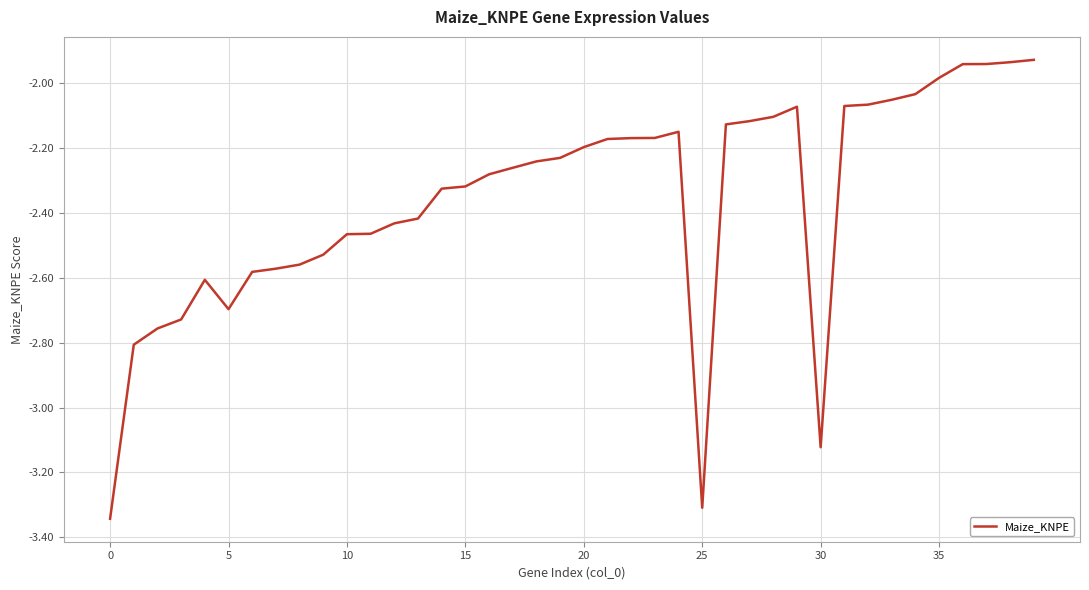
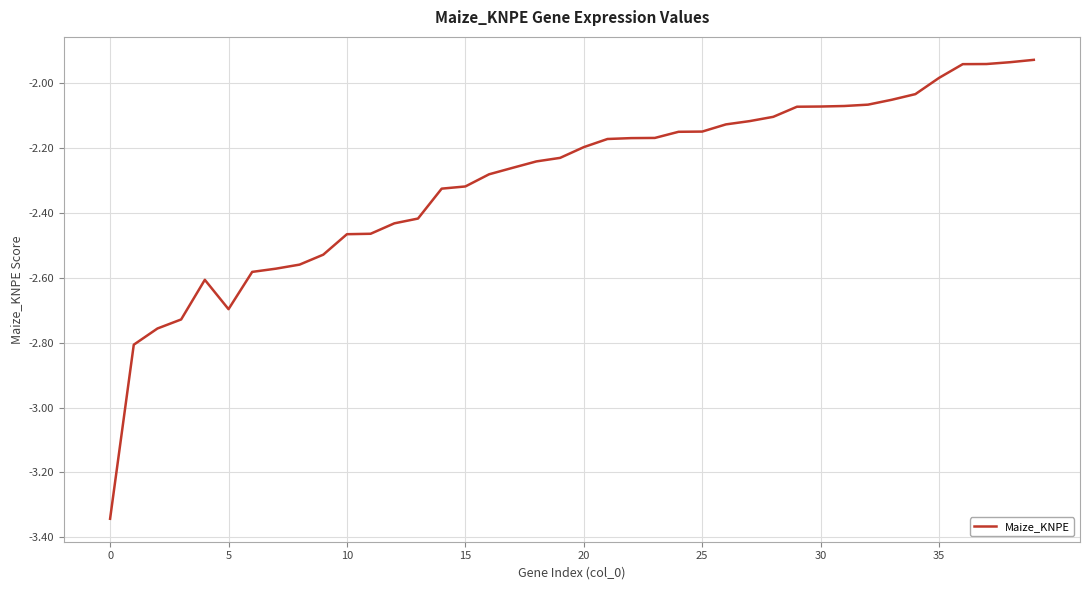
25: -3.31 -> -2.15
30: -3.12 -> -2.07
